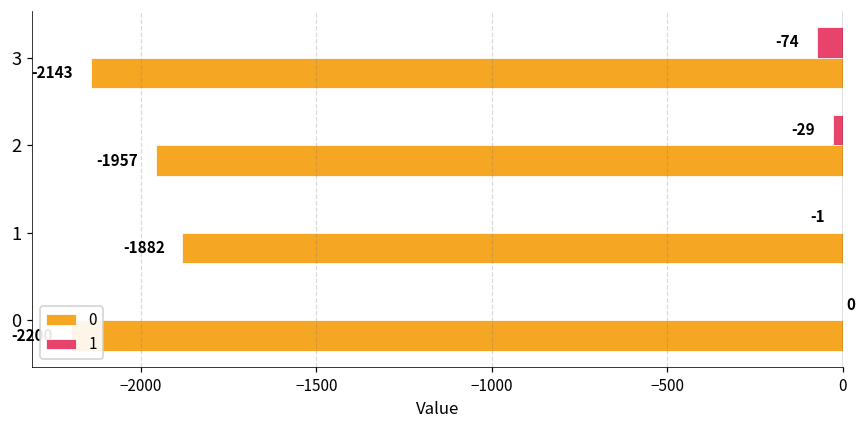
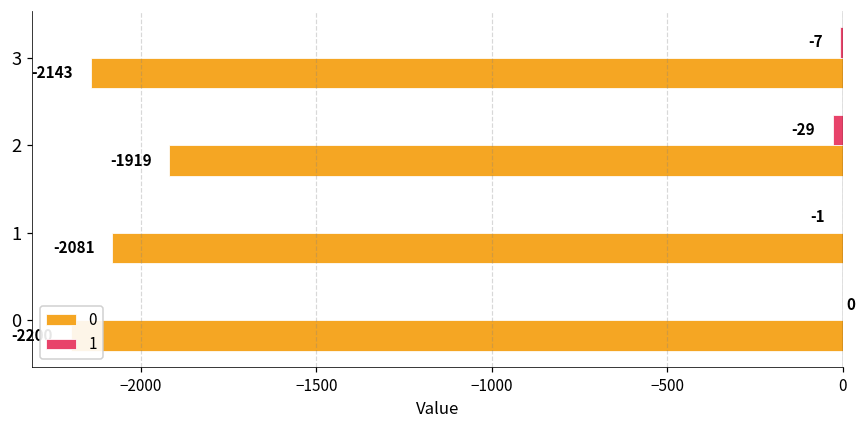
1, 3: -74 -> -7
0, 2: -1957 -> -1919
0, 1: -1882 -> -2081
